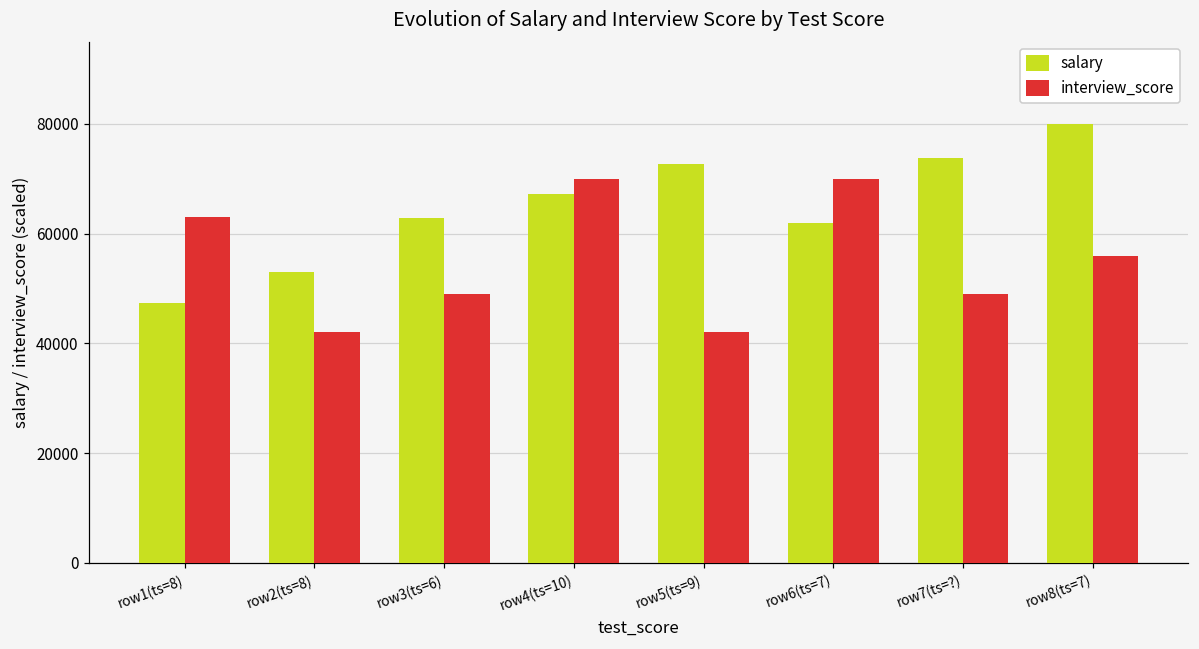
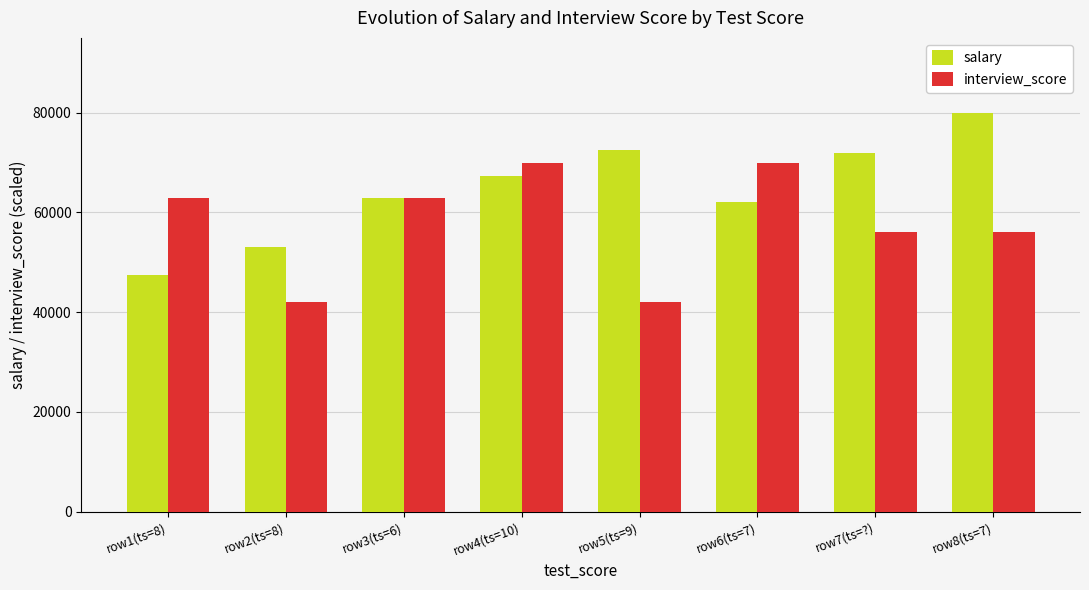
interview_score, row3(ts=6): 49000 -> 63000
salary, row7(ts=?): 74000 -> 72000
interview_score, row7(ts=?): 49000 -> 56000
